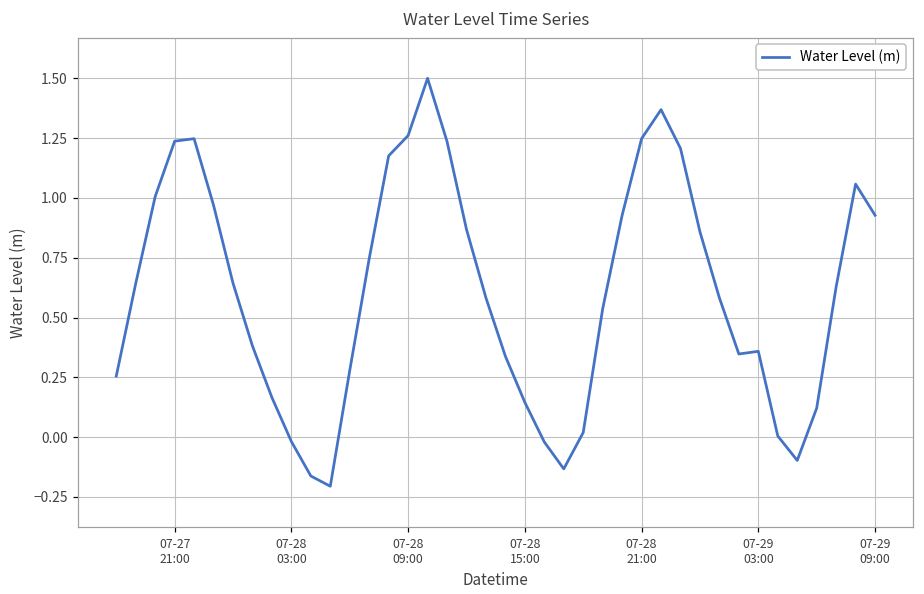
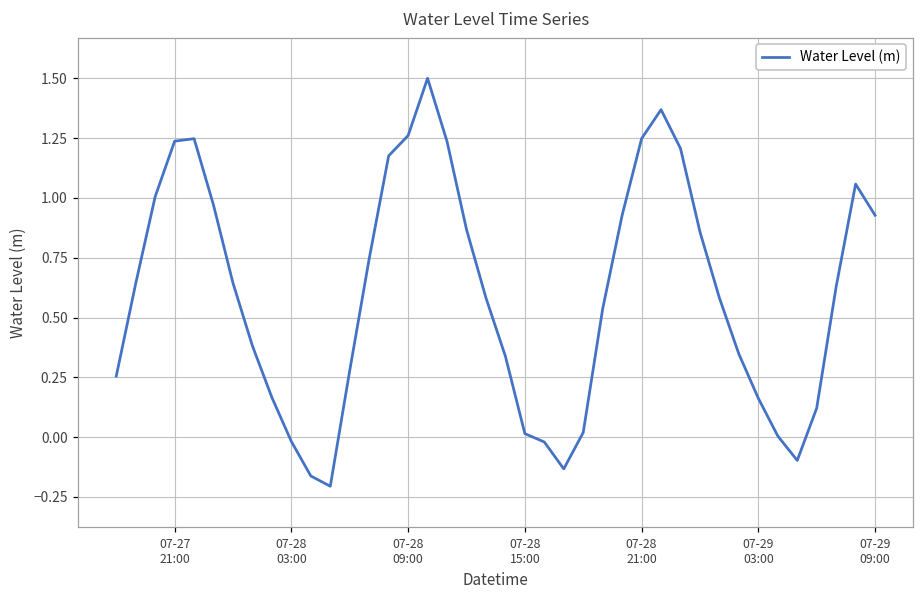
07-28 15:00: 0.15 -> 0.01
07-29 03:00: 0.36 -> 0.16
